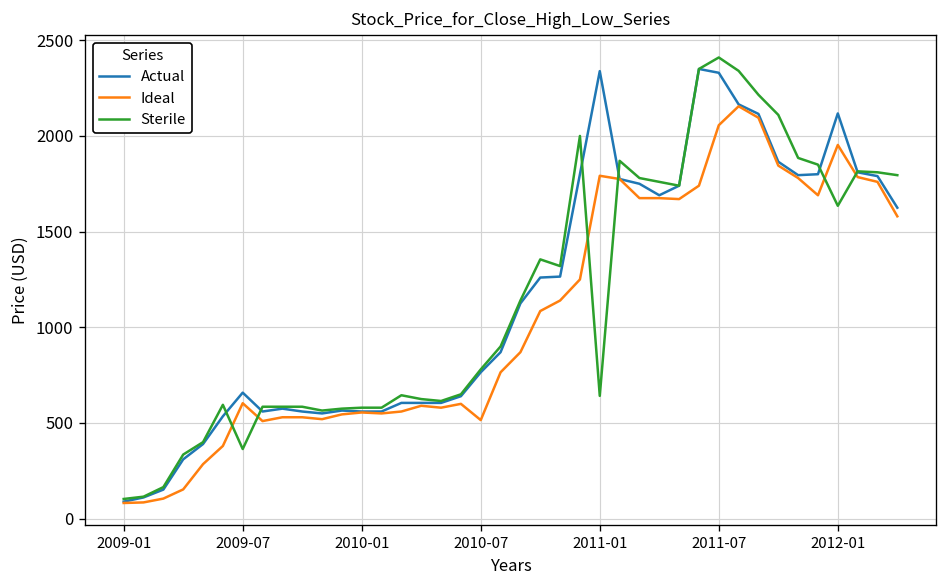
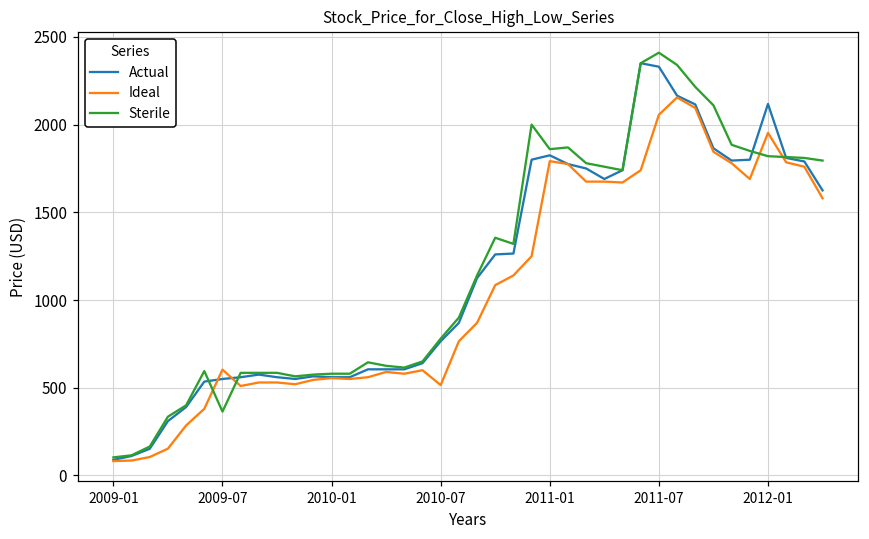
Actual, 2009-07: 660 -> 550
Actual, 2011-01: 2340 -> 1830
Sterile, 2011-01: 640 -> 1860
Sterile, 2012-01: 1640 -> 1820
